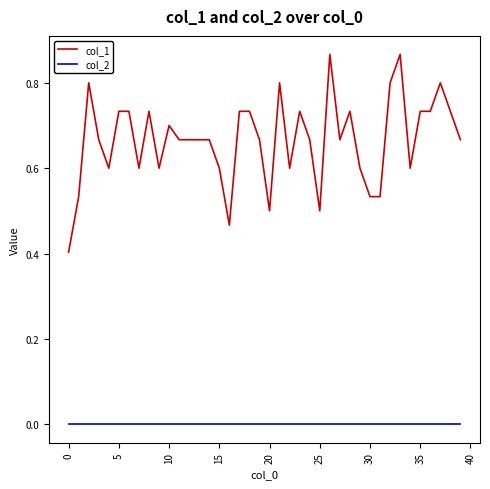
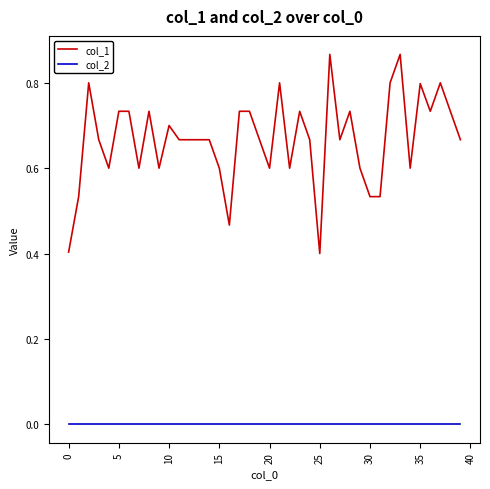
col_1, 20: 0.5 -> 0.6
col_1, 25: 0.5 -> 0.4
col_1, 35: 0.73 -> 0.80
